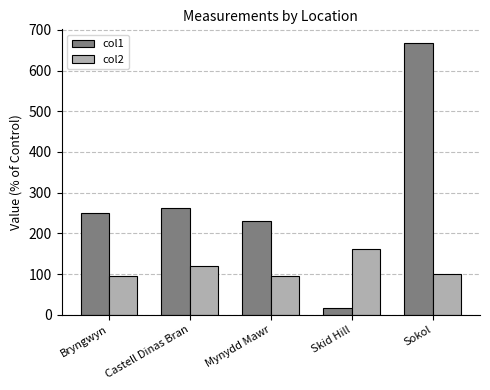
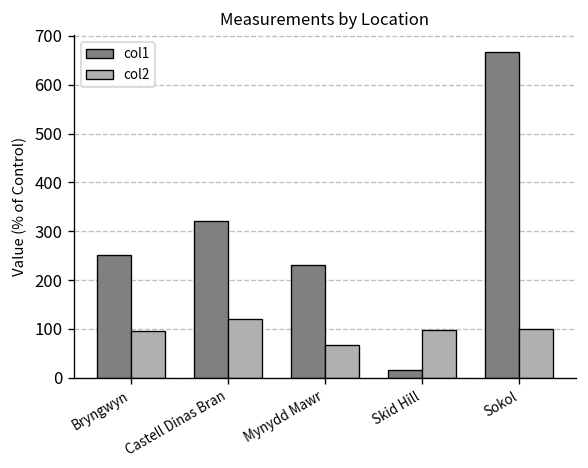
col1, Castell Dinas Bran: 260 -> 320
col2, Mynydd Mawr: 100 -> 70
col2, Skid Hill: 160 -> 100
